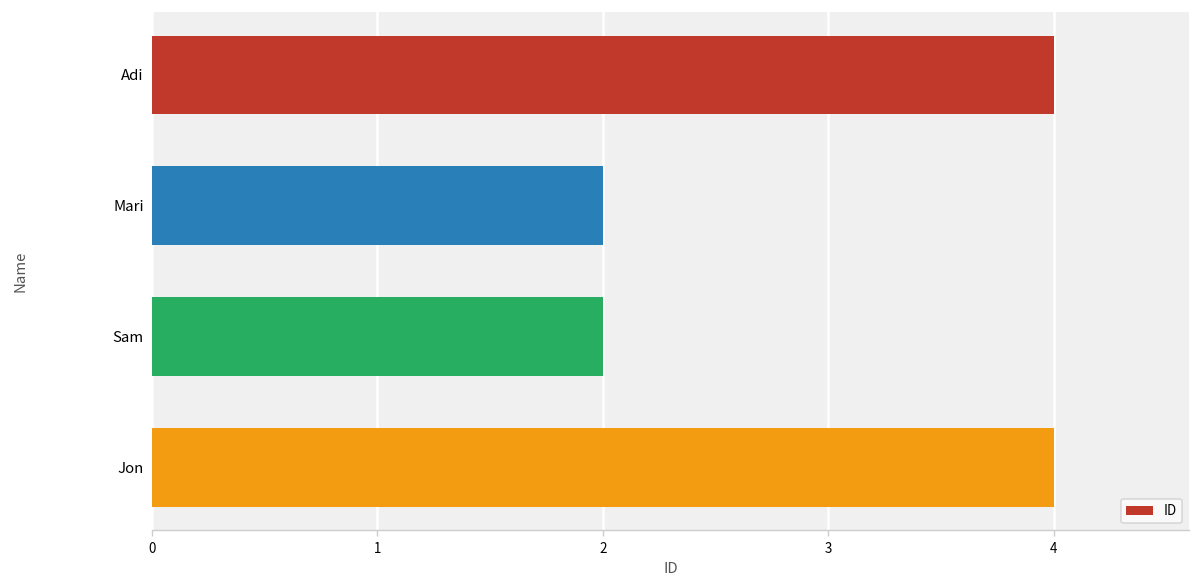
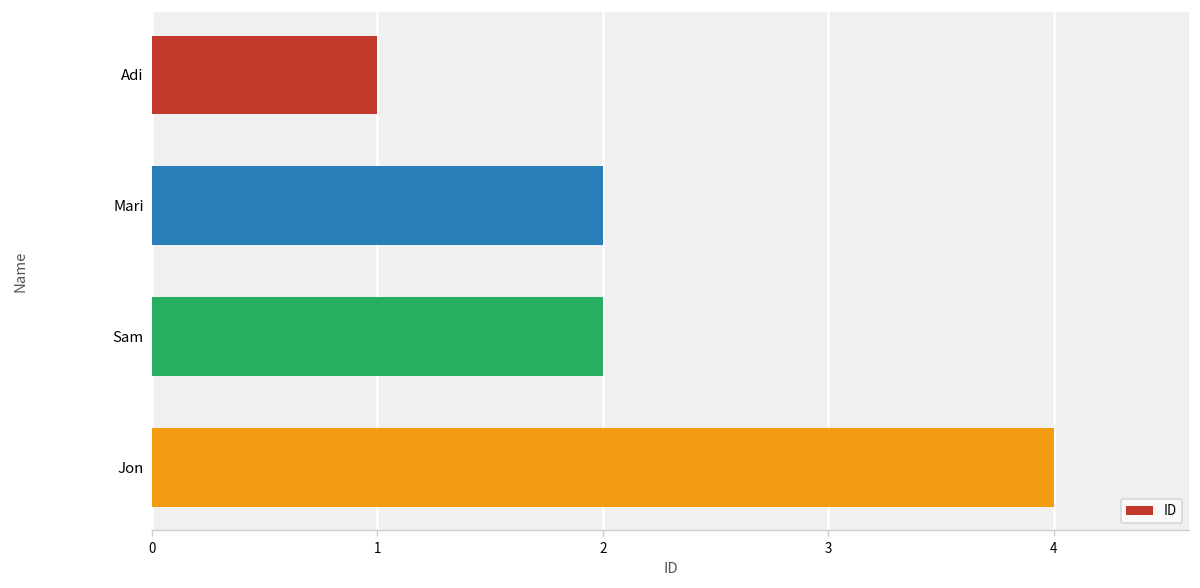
Adi: 4 -> 1
